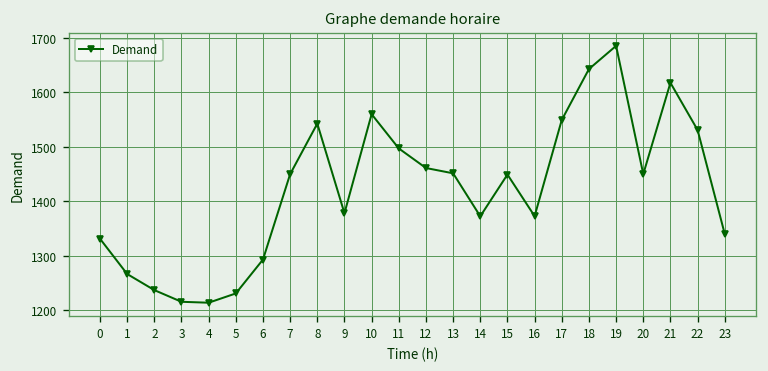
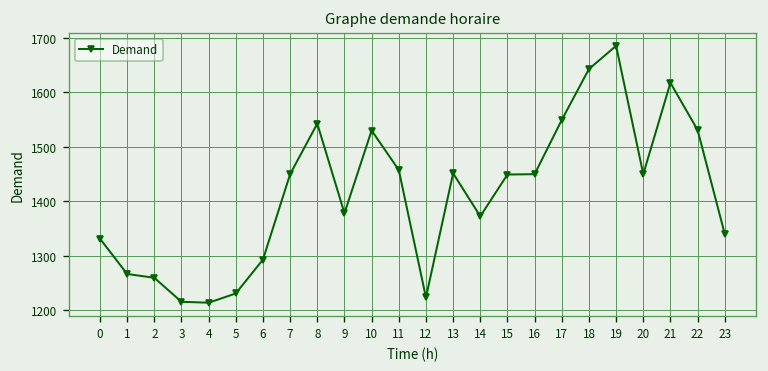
2: 1240 -> 1260
10: 1560 -> 1530
11: 1500 -> 1460
12: 1460 -> 1220
16: 1370 -> 1450
